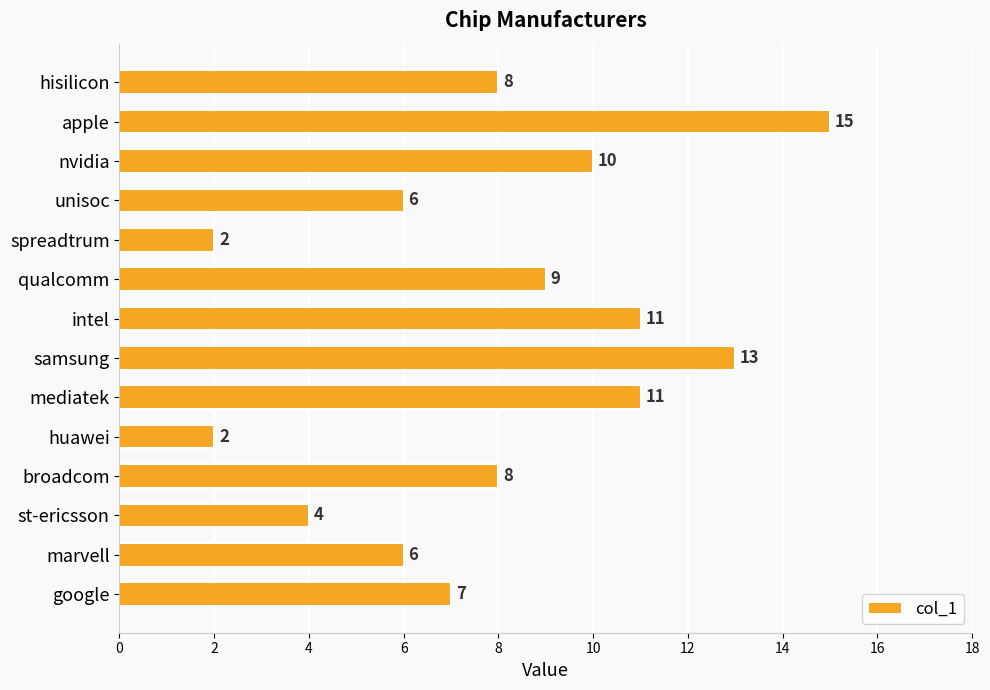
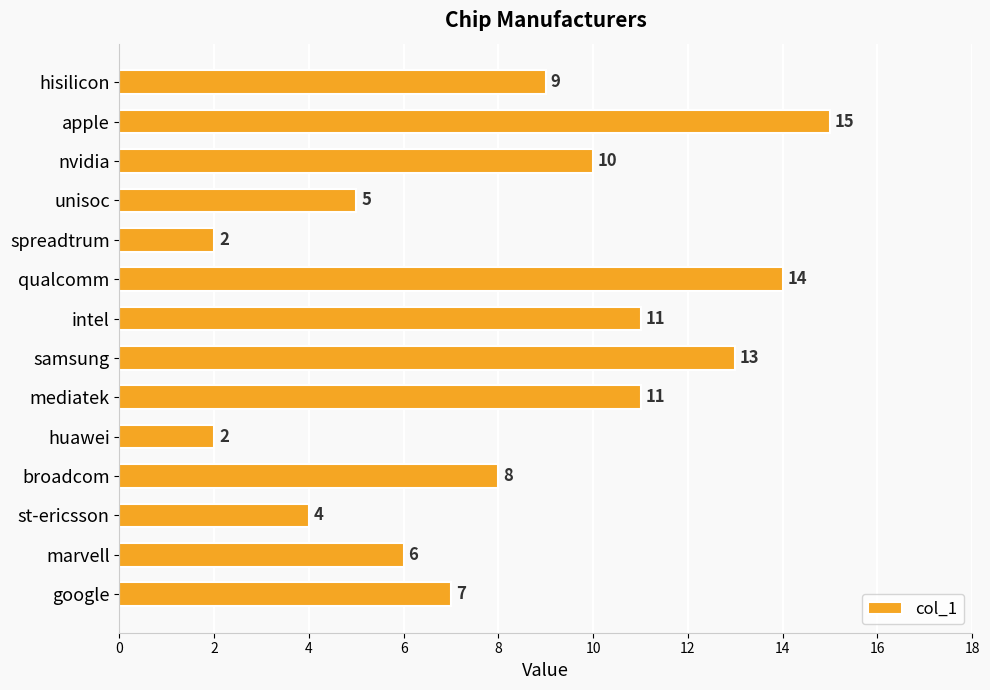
hisilicon: 8 -> 9
unisoc: 6 -> 5
qualcomm: 9 -> 14
